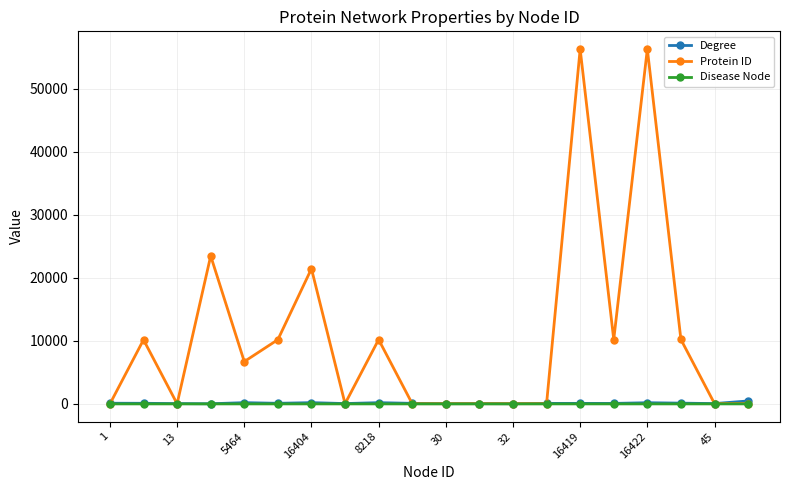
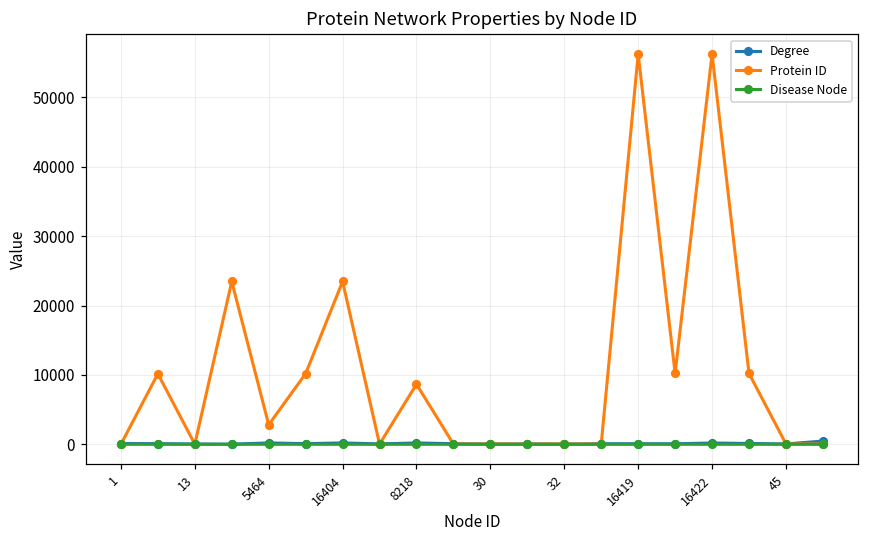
Protein ID, 5464: 7000 -> 3000
Protein ID, 16404: 21000 -> 23000
Protein ID, 8218: 10000 -> 9000
